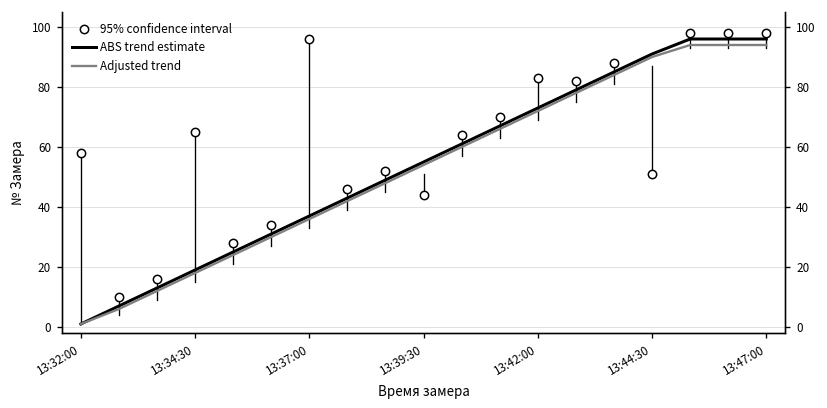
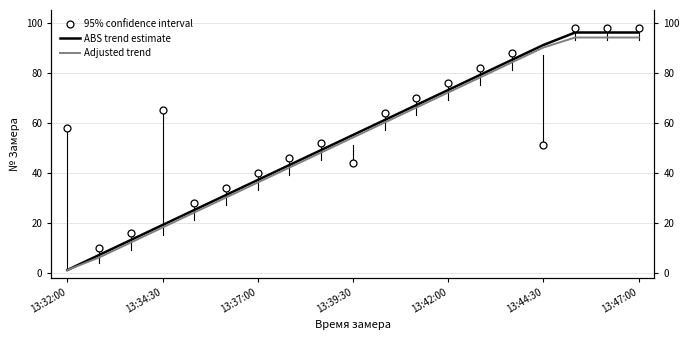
95% confidence interval, 13:37:00: 96 -> 40
95% confidence interval, 13:42:00: 83 -> 76
